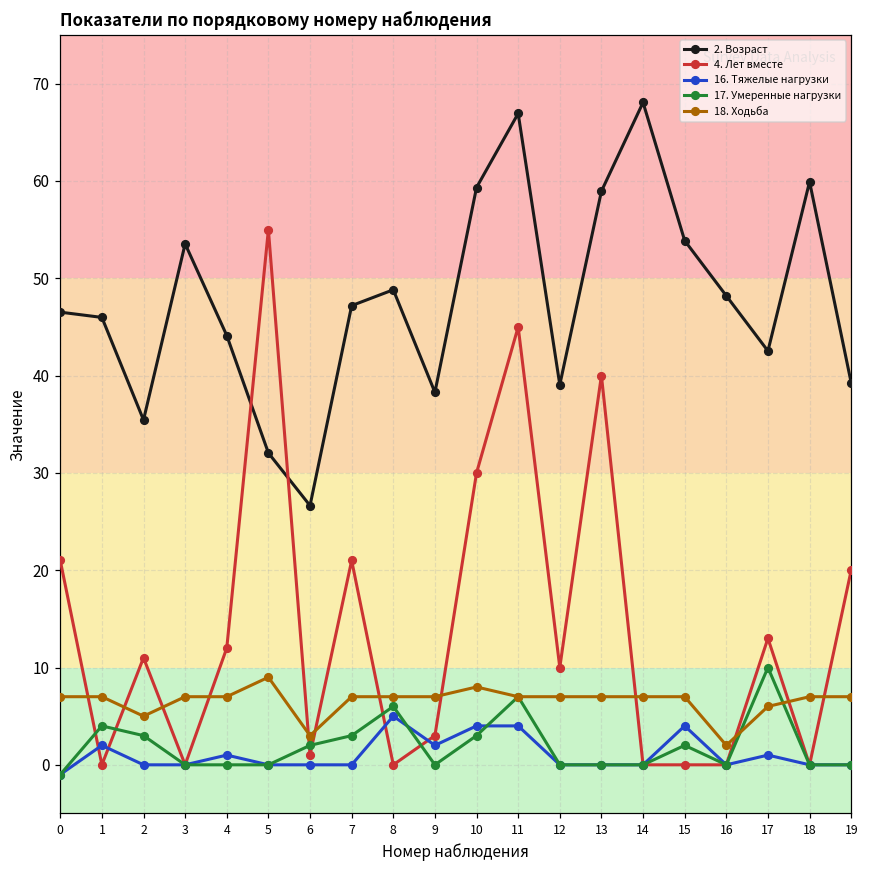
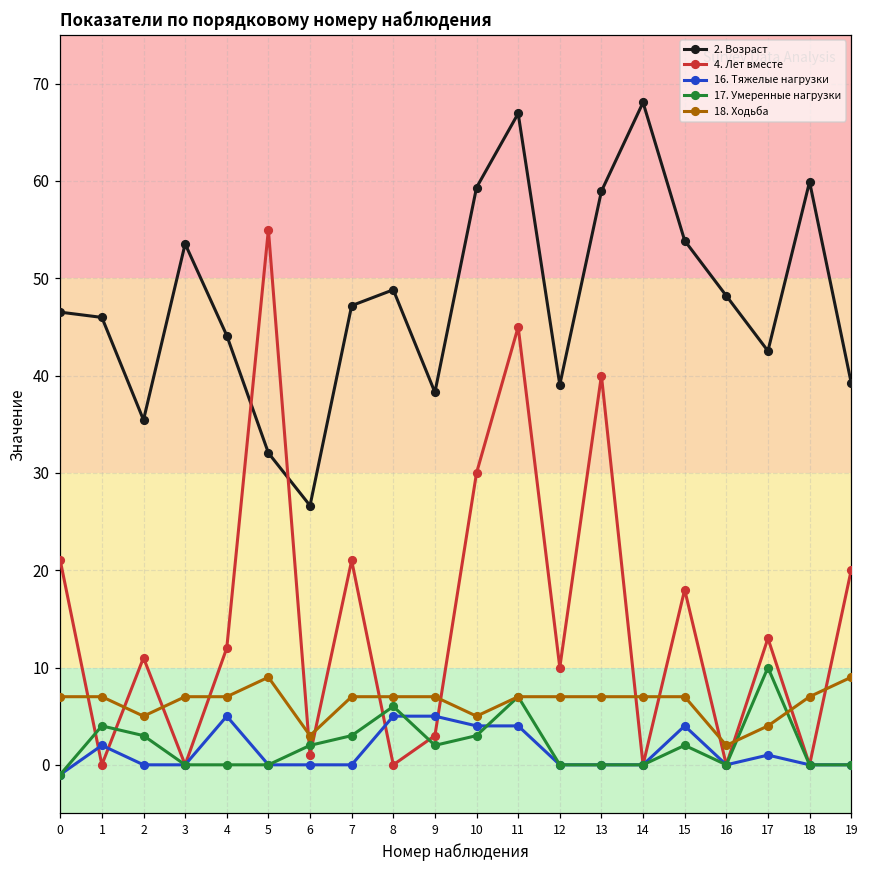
16. Тяжелые нагрузки, 4: 1 -> 5
16. Тяжелые нагрузки, 9: 2 -> 5
17. Умеренные нагрузки, 9: 0 -> 2
18. Ходьба, 10: 8 -> 5
4. Лет вместе, 15: 0 -> 18
18. Ходьба, 17: 6 -> 4
18. Ходьба, 19: 7 -> 9
